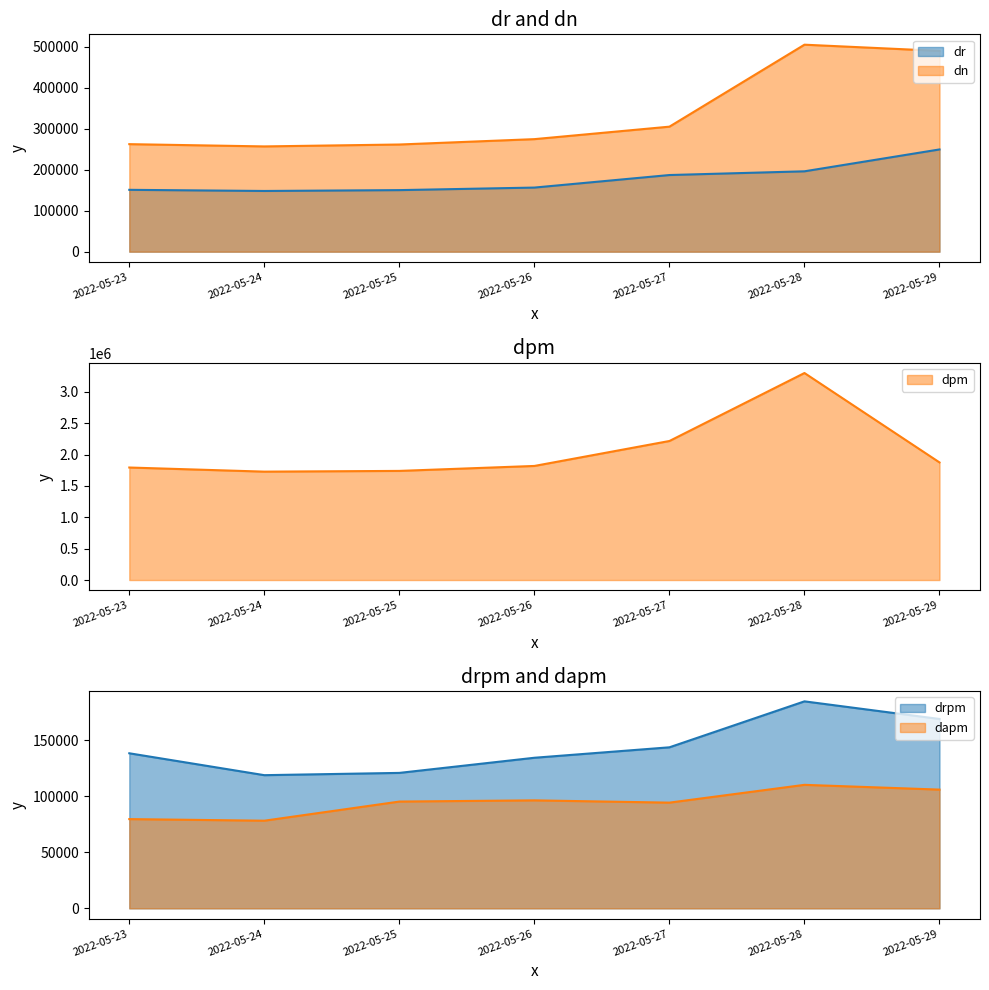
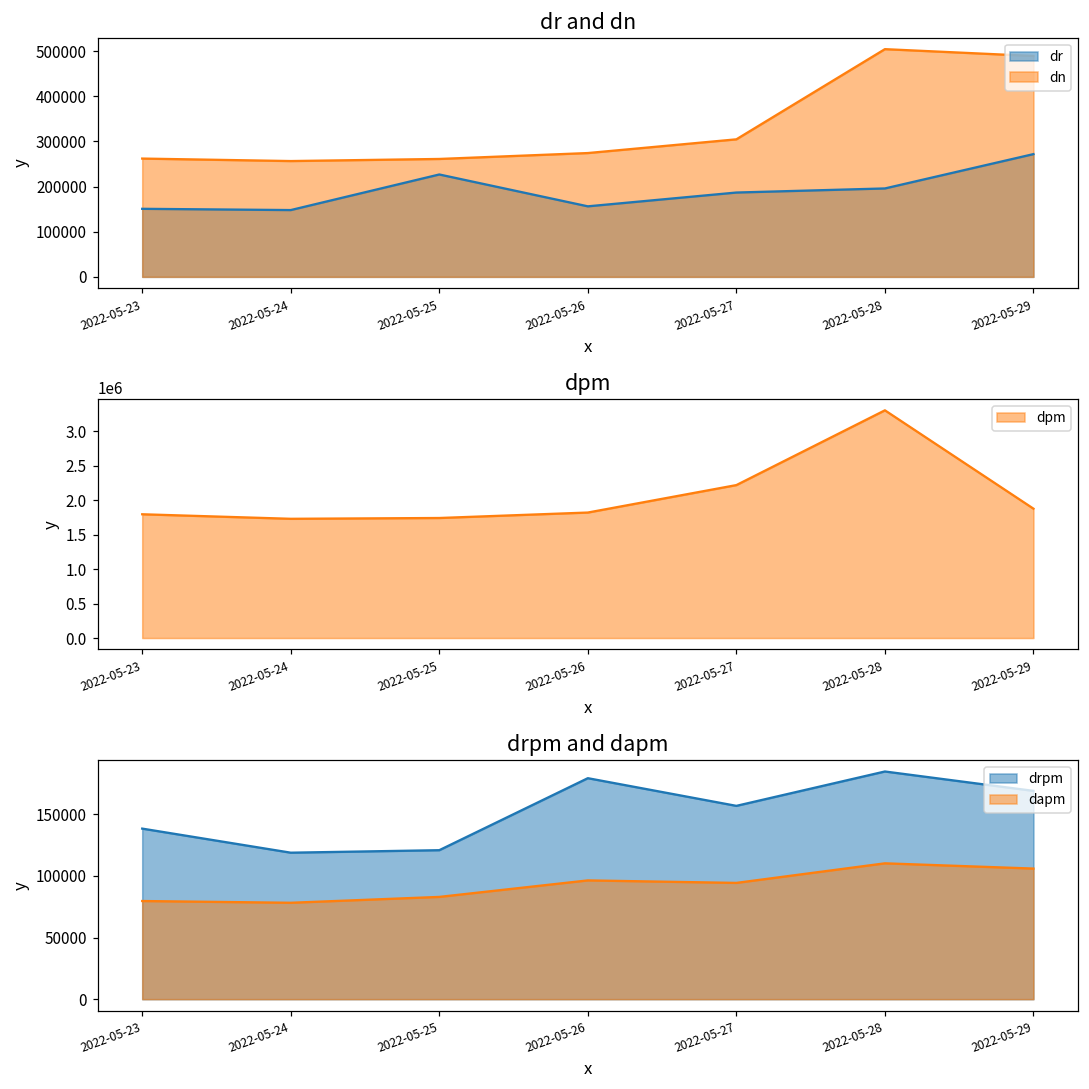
dr and dn, dr, 2022-05-25: 150000 -> 230000
dr and dn, dr, 2022-05-29: 250000 -> 270000
drpm and dapm, dapm, 2022-05-25: 95000 -> 83000
drpm and dapm, drpm, 2022-05-26: 134000 -> 179000
drpm and dapm, drpm, 2022-05-27: 144000 -> 157000
